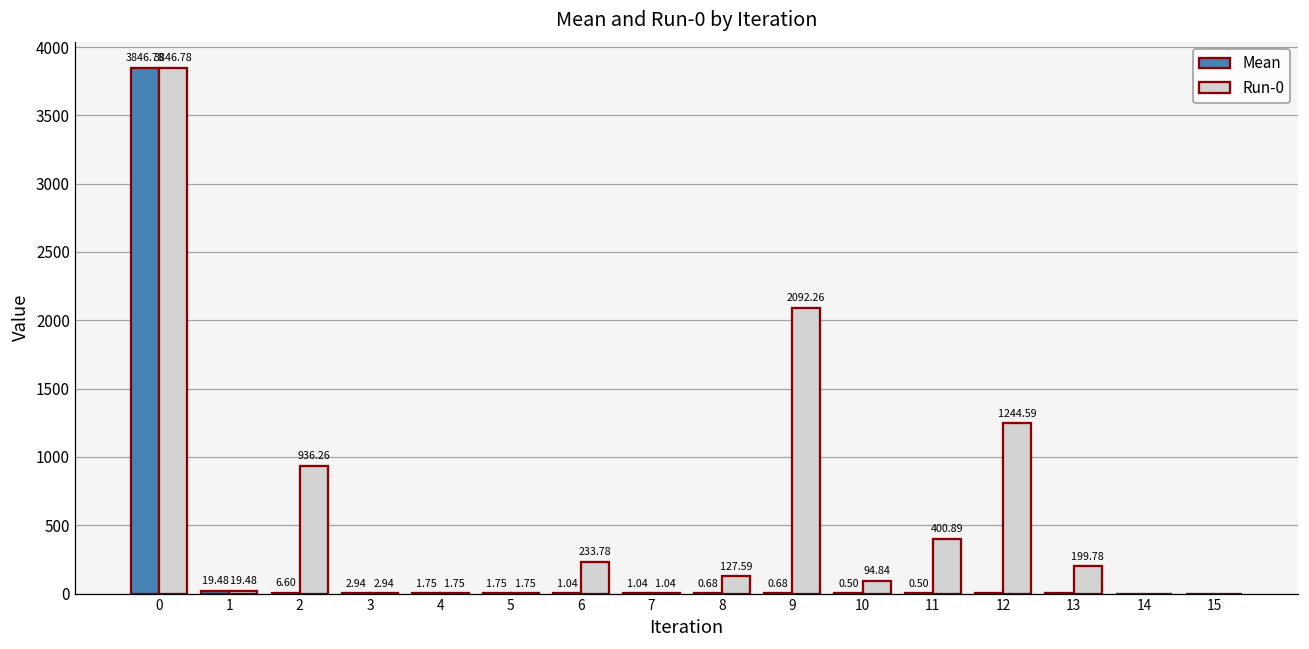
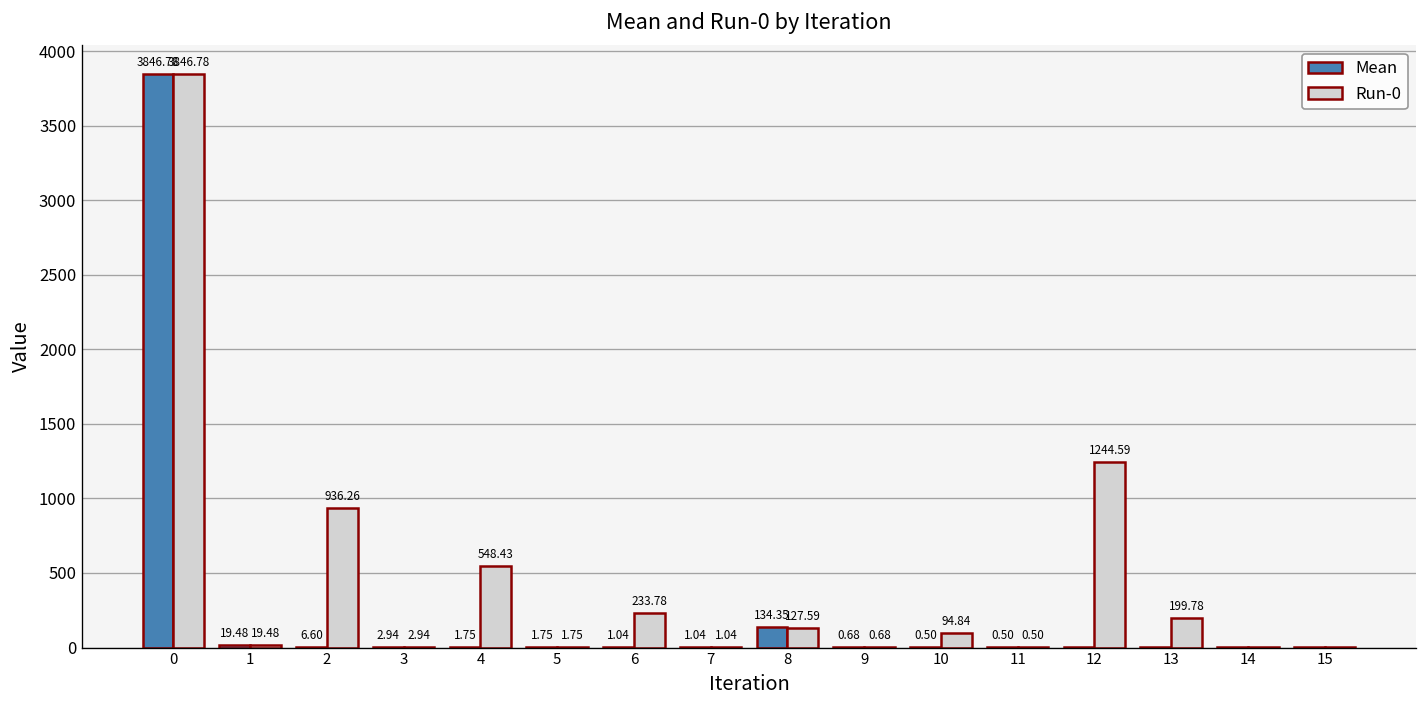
Run-0, 4: 1.75 -> 548.43
Mean, 8: 0.68 -> 134.35
Run-0, 9: 2092.26 -> 0.68
Run-0, 11: 400.89 -> 0.50
